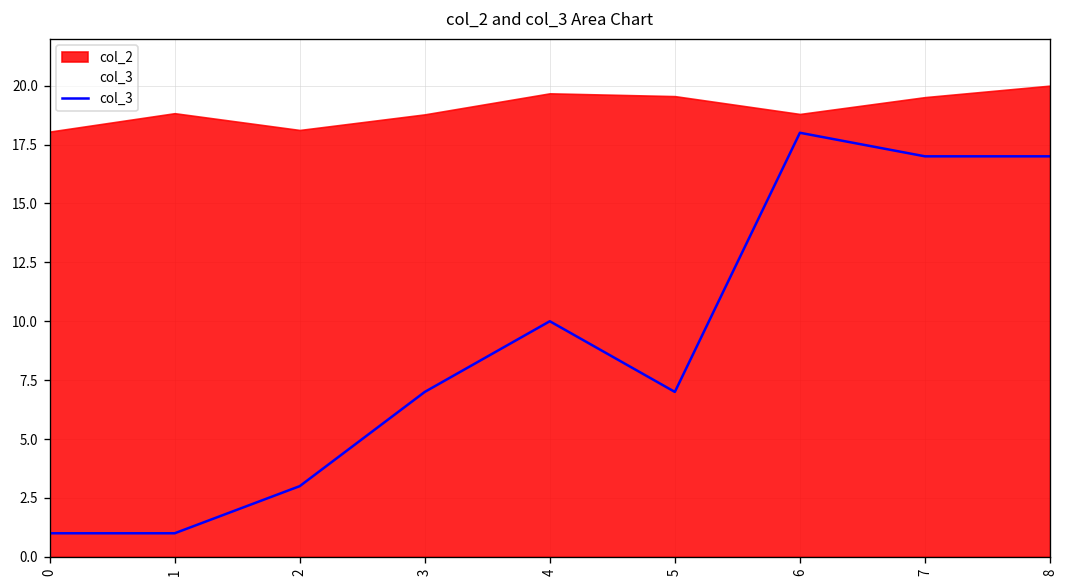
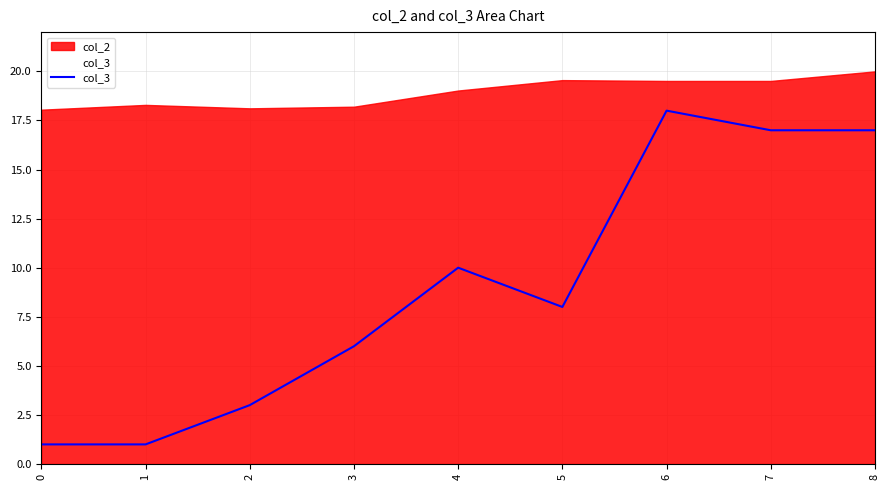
col_2, 1: 18.8 -> 18.3
col_3, 3: 7 -> 6
col_2, 3: 18.8 -> 18.2
col_2, 4: 19.7 -> 19.0
col_3, 5: 7 -> 8
col_2, 6: 18.8 -> 19.5
